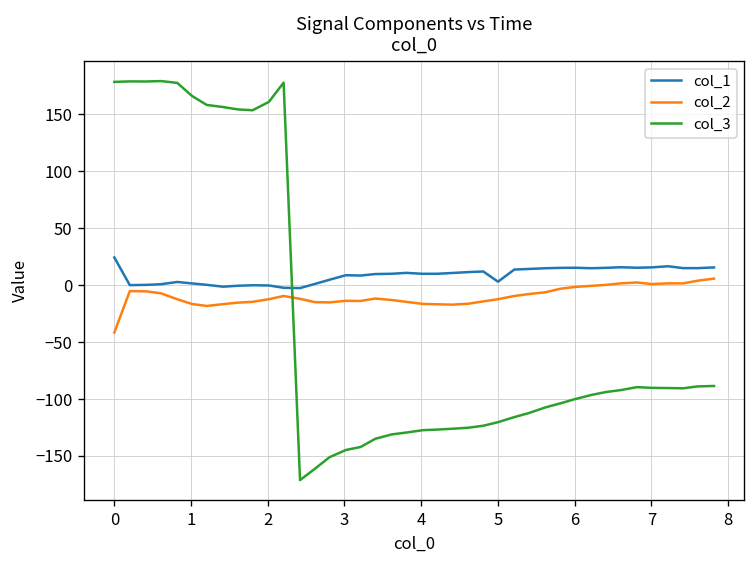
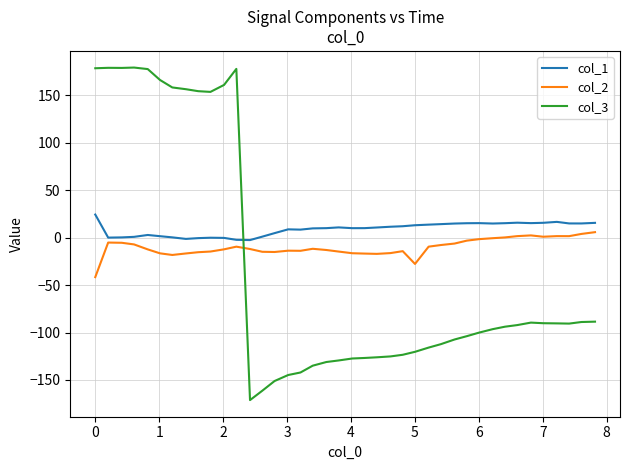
col_1, 5: 0 -> 10
col_2, 5: -10 -> -30
